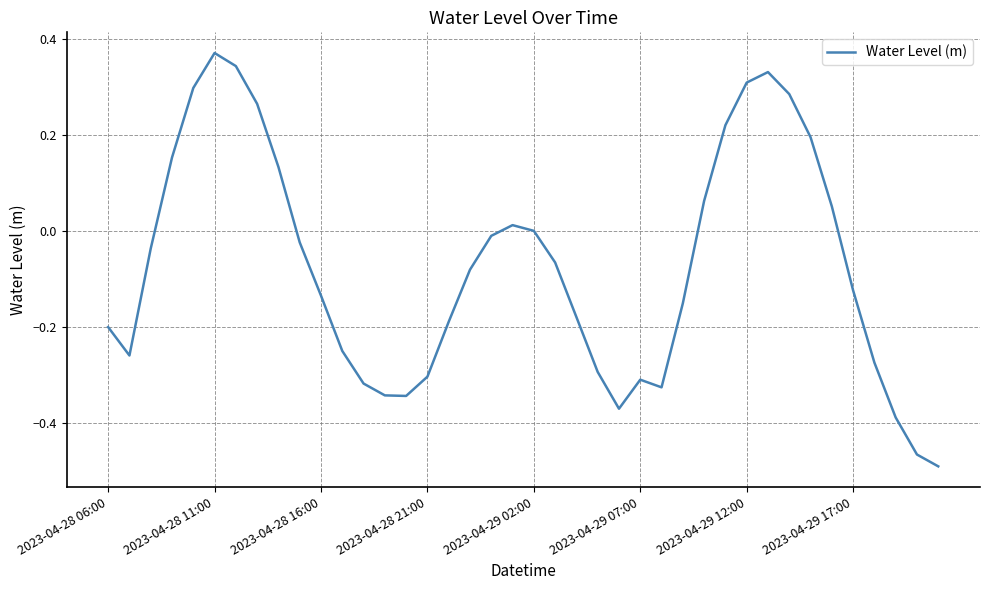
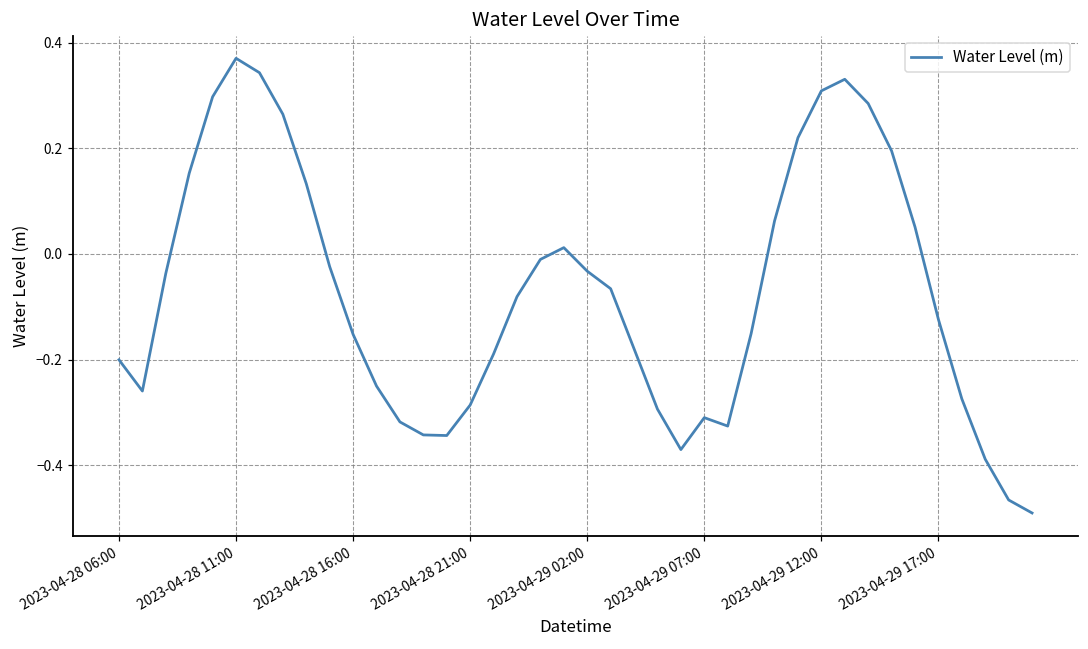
2023-04-28 16:00: -0.14 -> -0.15
2023-04-28 21:00: -0.30 -> -0.29
2023-04-29 02:00: 0.00 -> -0.03
